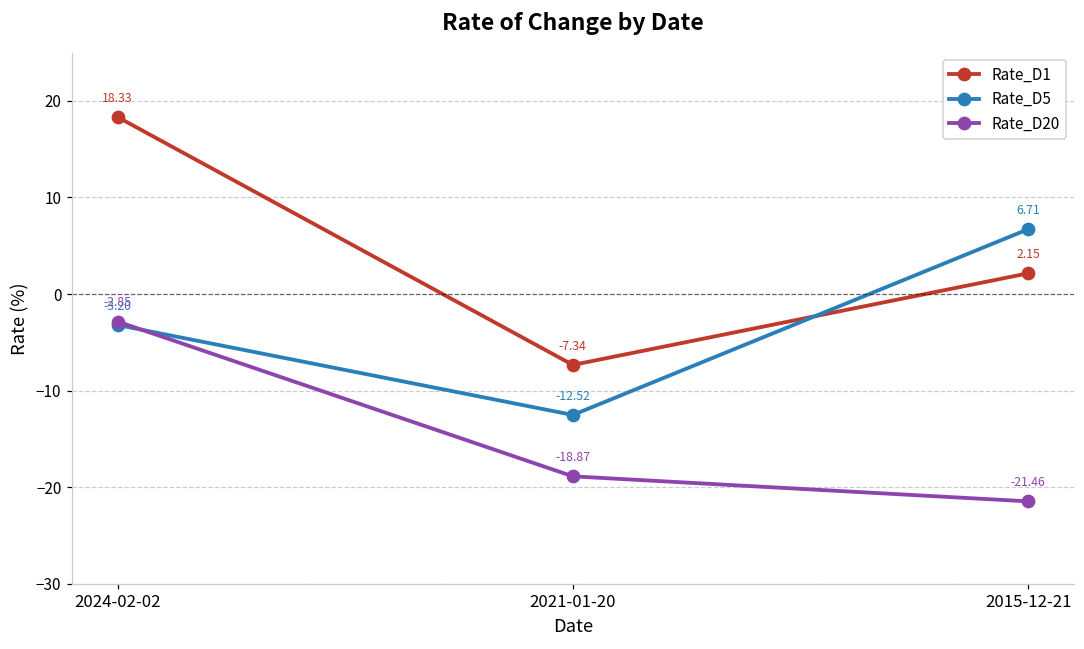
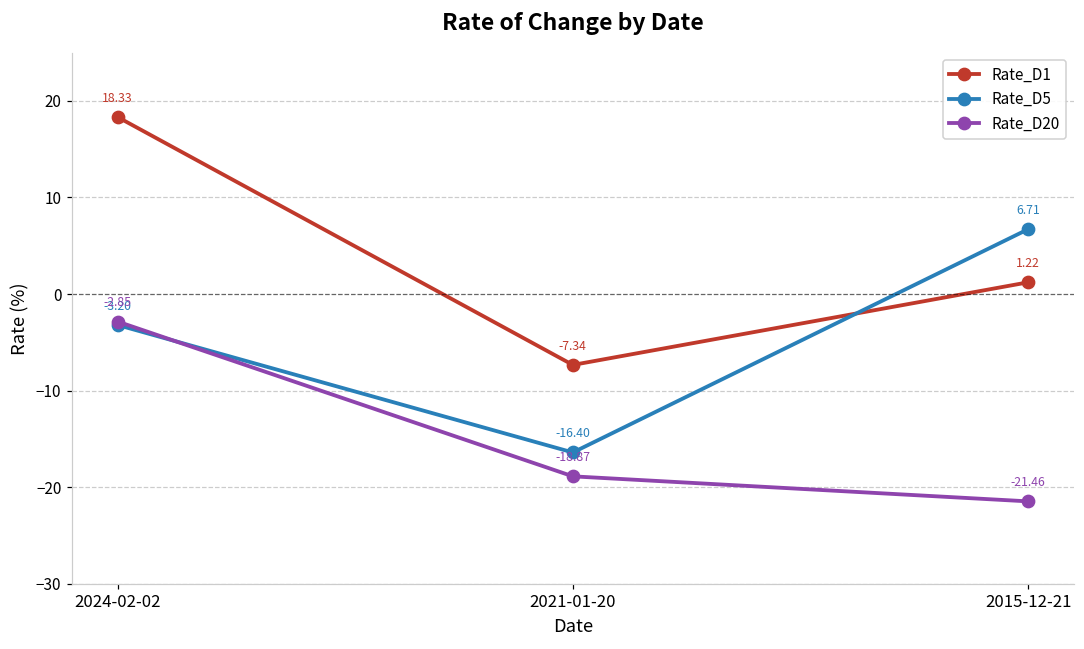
Rate_D5, 2021-01-20: -12.52 -> -16.40
Rate_D1, 2015-12-21: 2.15 -> 1.22
